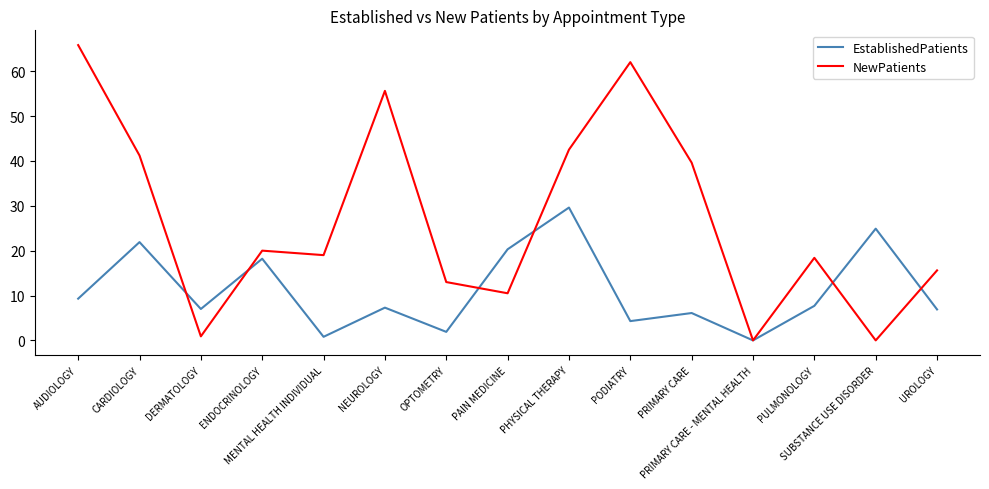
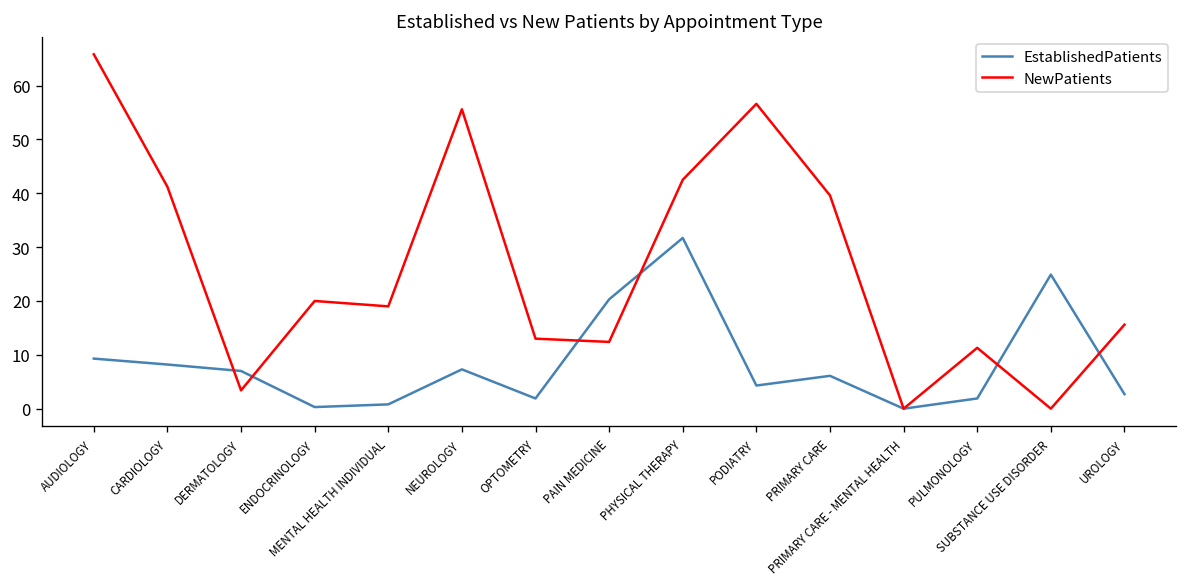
EstablishedPatients, CARDIOLOGY: 22 -> 8
NewPatients, DERMATOLOGY: 1 -> 3
EstablishedPatients, ENDOCRINOLOGY: 18 -> 0
NewPatients, PAIN MEDICINE: 11 -> 12
EstablishedPatients, PHYSICAL THERAPY: 30 -> 32
NewPatients, PODIATRY: 62 -> 57
EstablishedPatients, PULMONOLOGY: 8 -> 2
NewPatients, PULMONOLOGY: 18 -> 11
EstablishedPatients, UROLOGY: 7 -> 3
